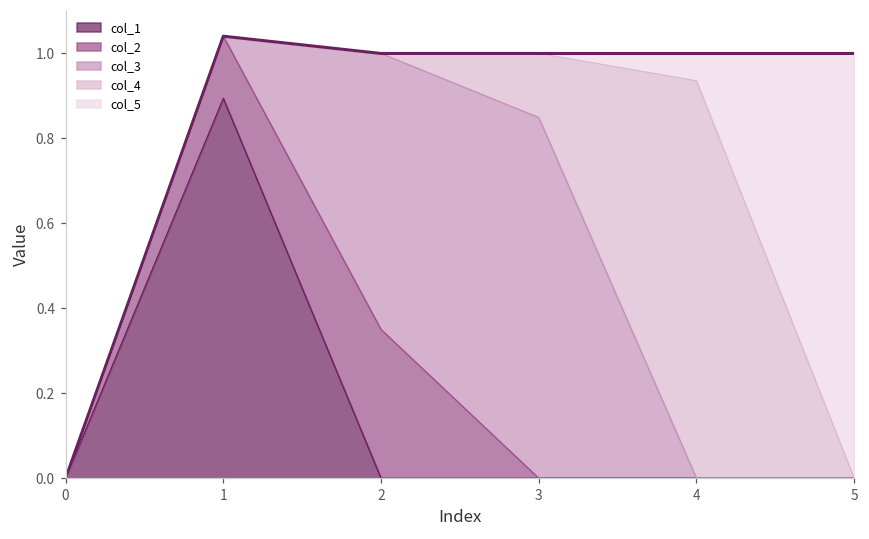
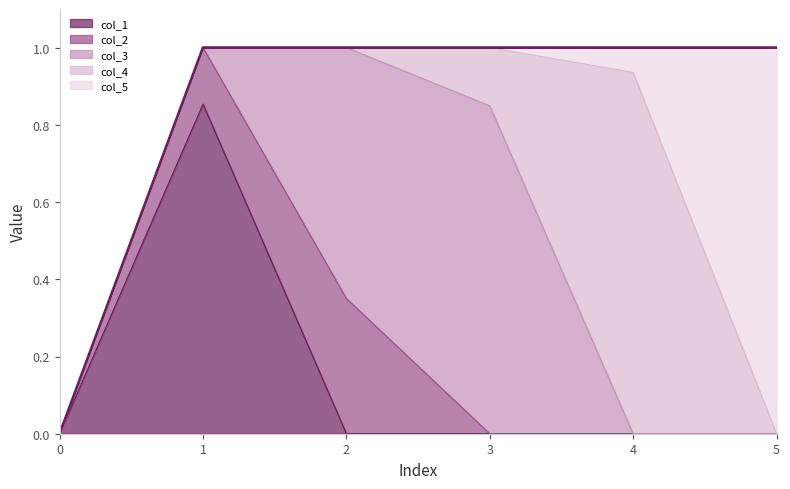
col_1, 1: 0.89 -> 0.85
